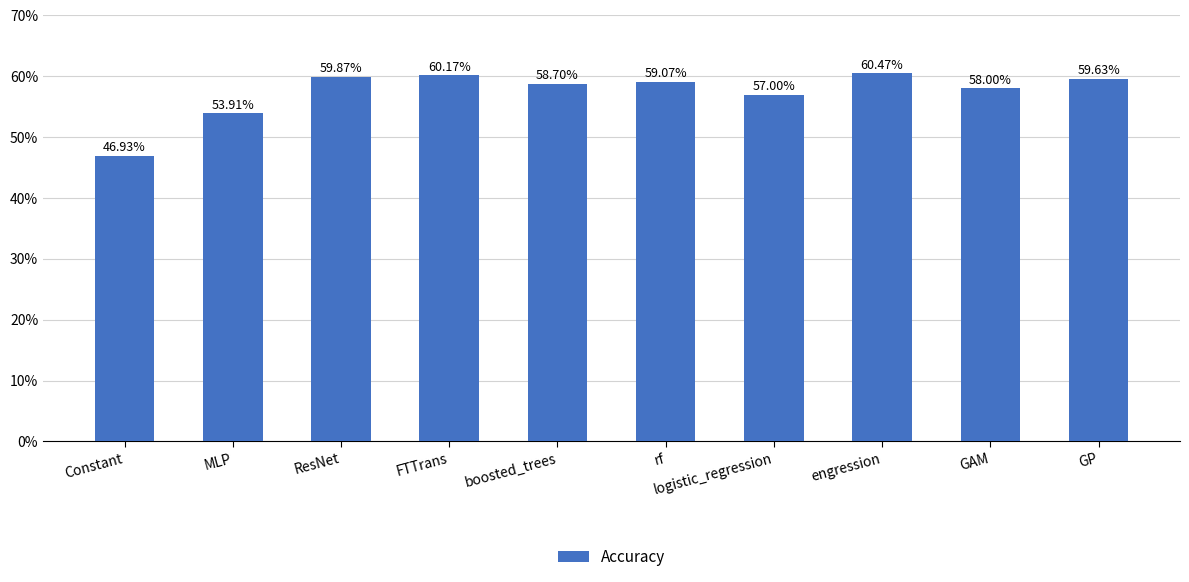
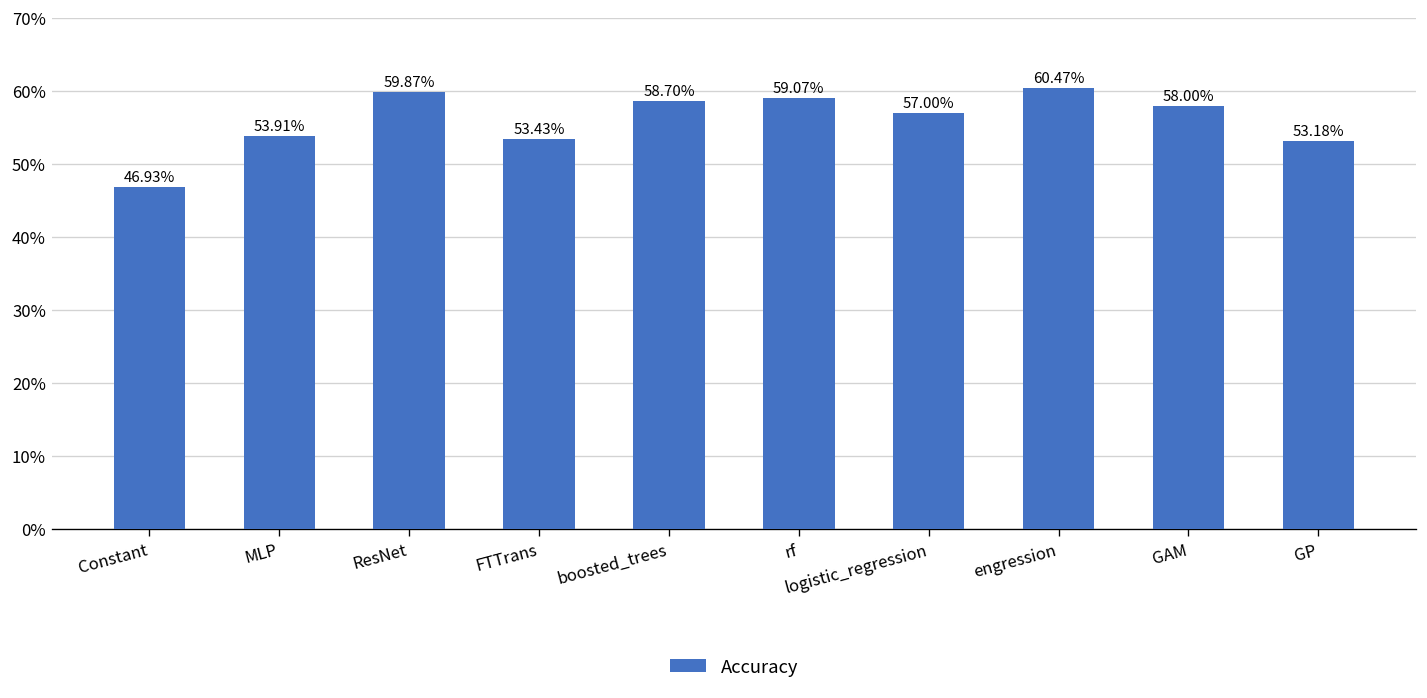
FTTrans: 60.17% -> 53.43%
GP: 59.63% -> 53.18%
